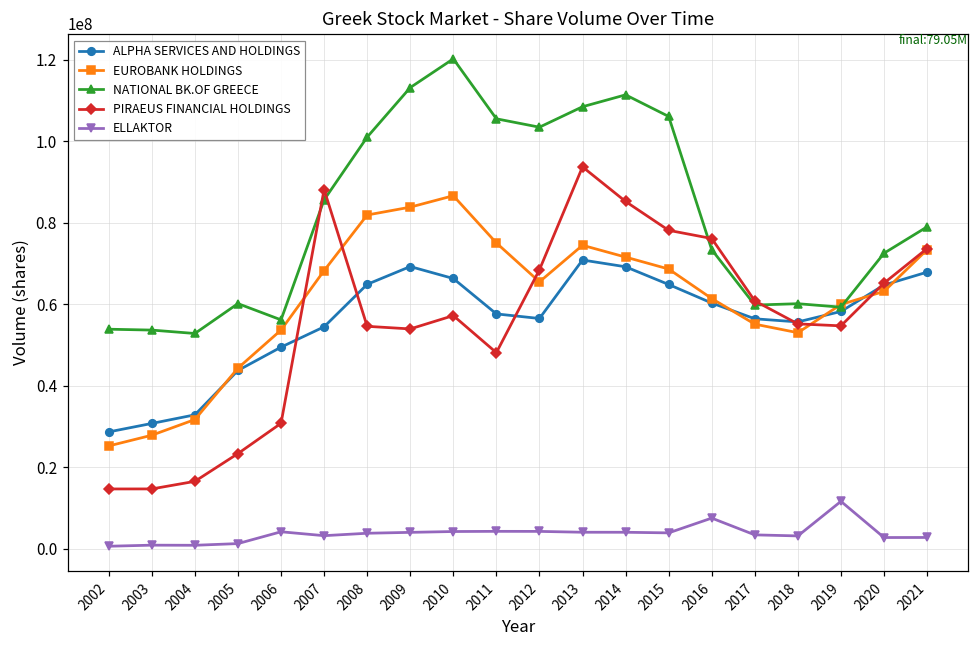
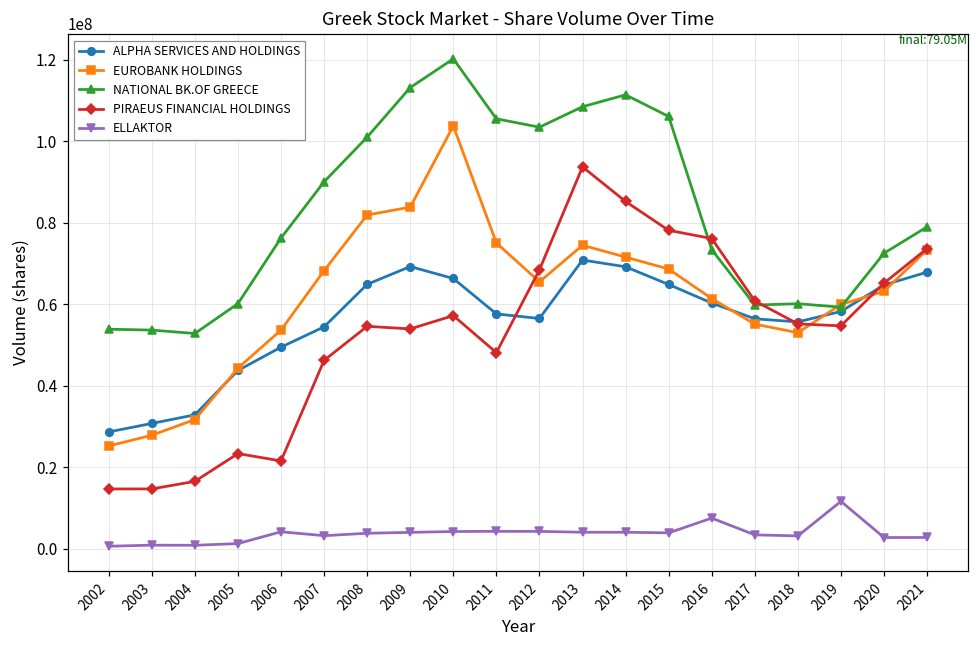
NATIONAL BK.OF GREECE, 2006: 56000000 -> 76000000
PIRAEUS FINANCIAL HOLDINGS, 2006: 31000000 -> 22000000
NATIONAL BK.OF GREECE, 2007: 86000000 -> 90000000
PIRAEUS FINANCIAL HOLDINGS, 2007: 88000000 -> 46000000
EUROBANK HOLDINGS, 2010: 87000000 -> 104000000
